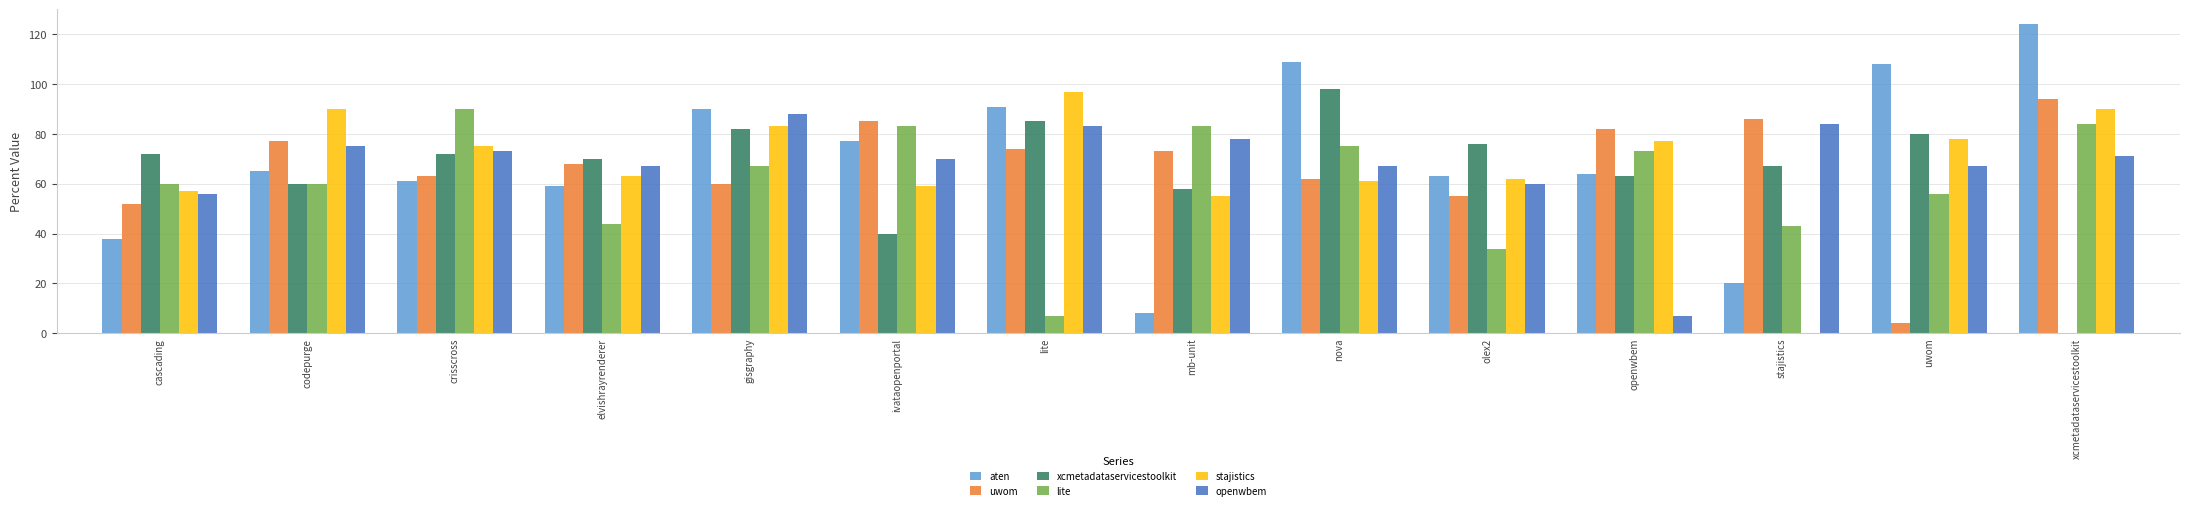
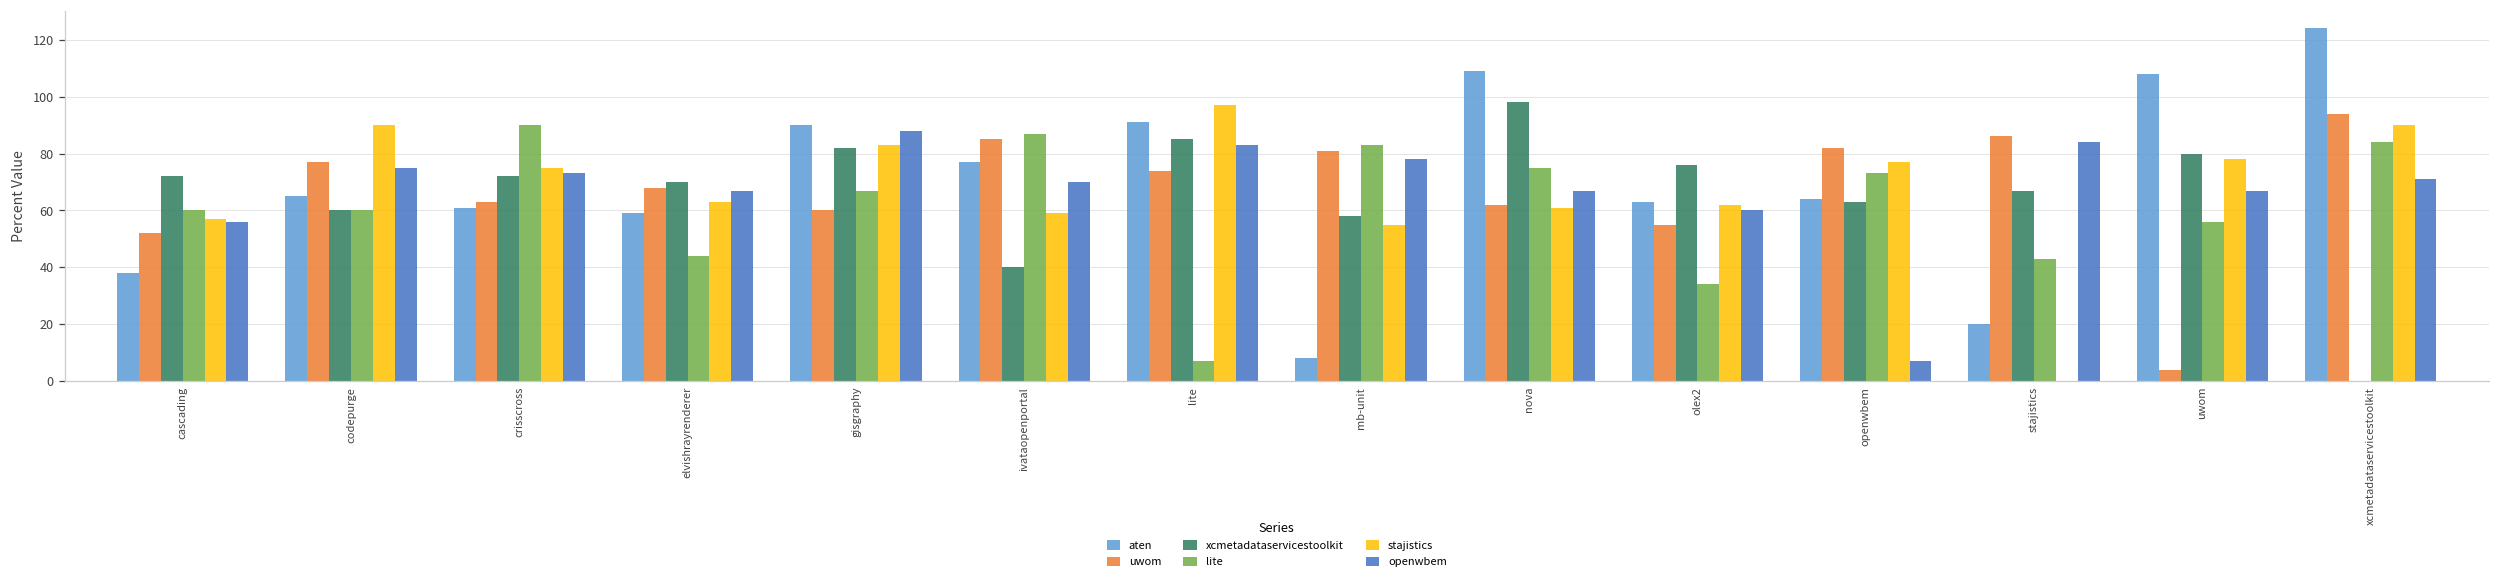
lite, ivataopenportal: 83 -> 87
uwom, mb-unit: 73 -> 81
